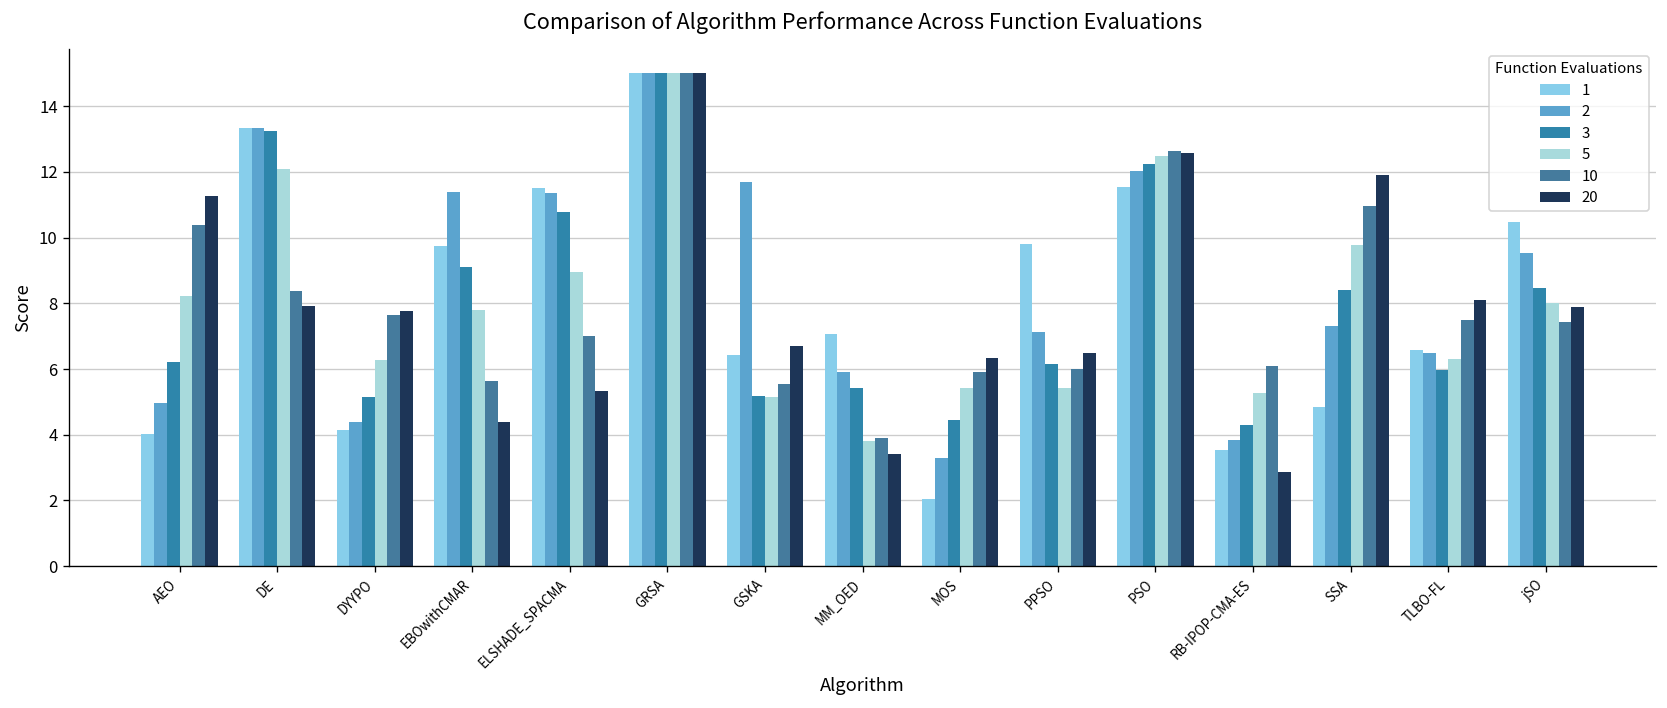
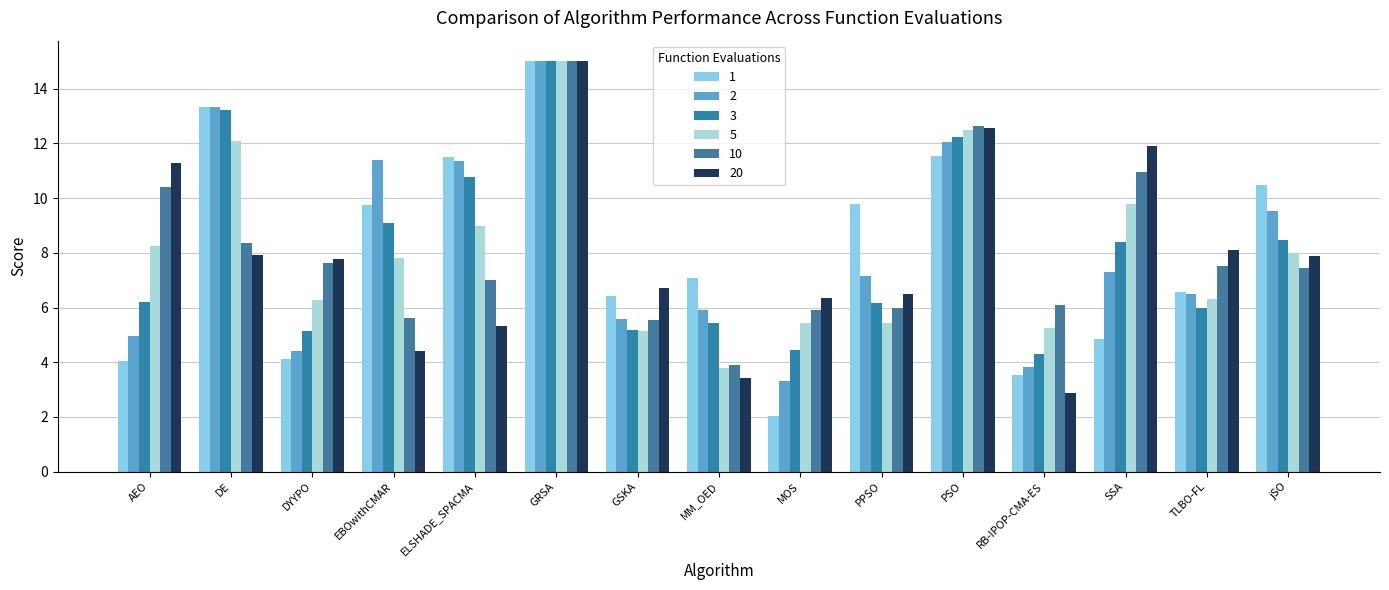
2, GSKA: 11.7 -> 5.6
